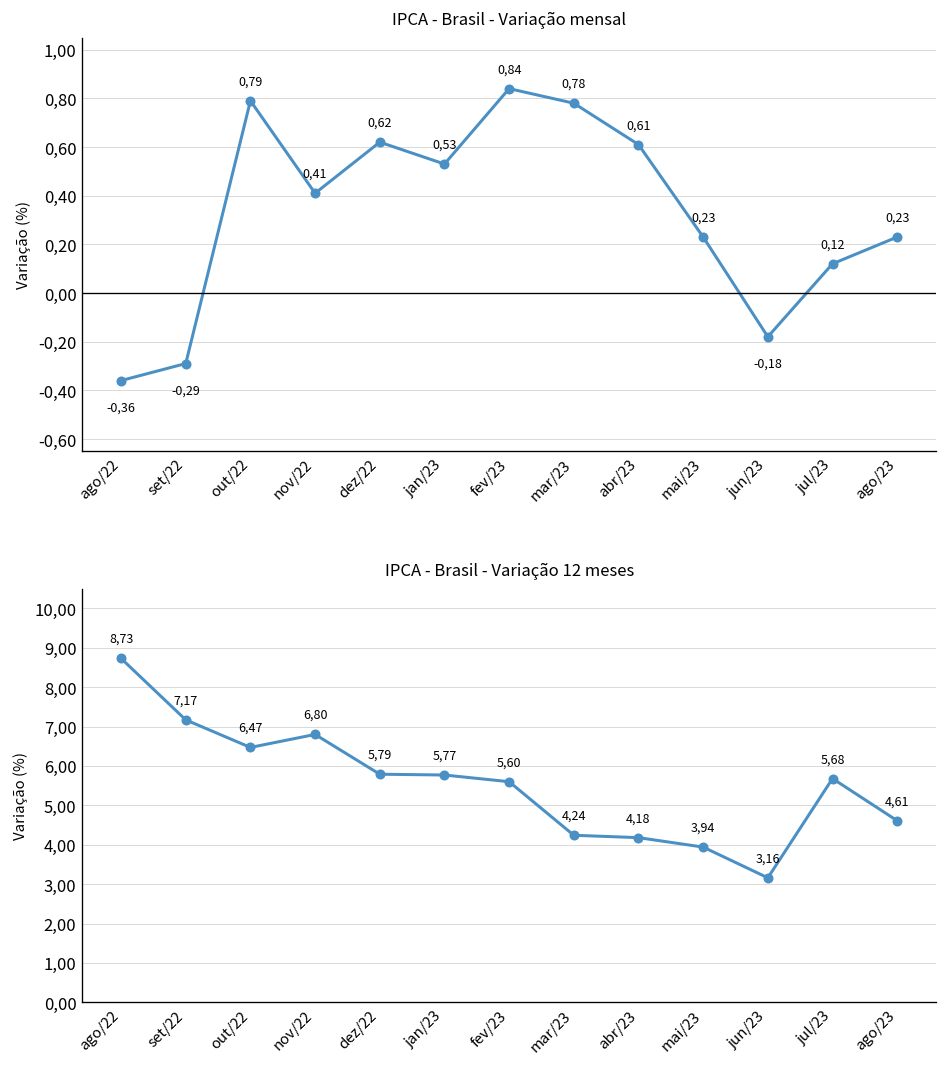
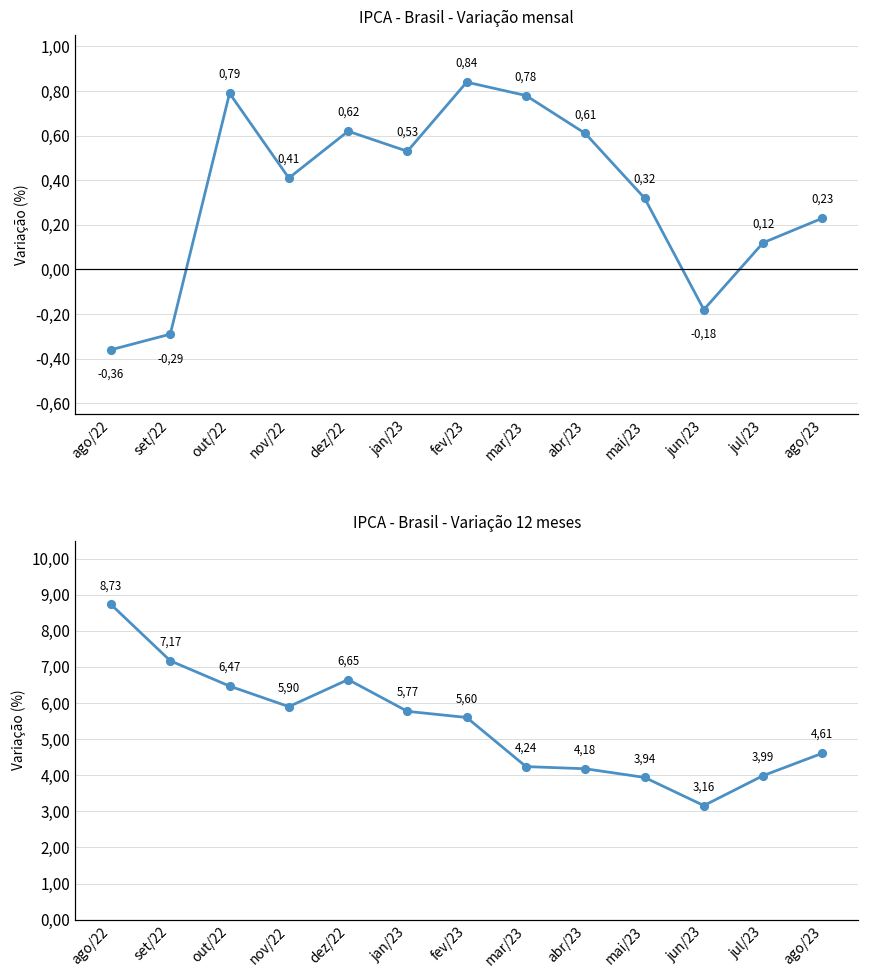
IPCA - Brasil - Variação mensal, mai/23: 0,23 -> 0,32
IPCA - Brasil - Variação 12 meses, nov/22: 6,80 -> 5,90
IPCA - Brasil - Variação 12 meses, dez/22: 5,79 -> 6,65
IPCA - Brasil - Variação 12 meses, jul/23: 5,68 -> 3,99
